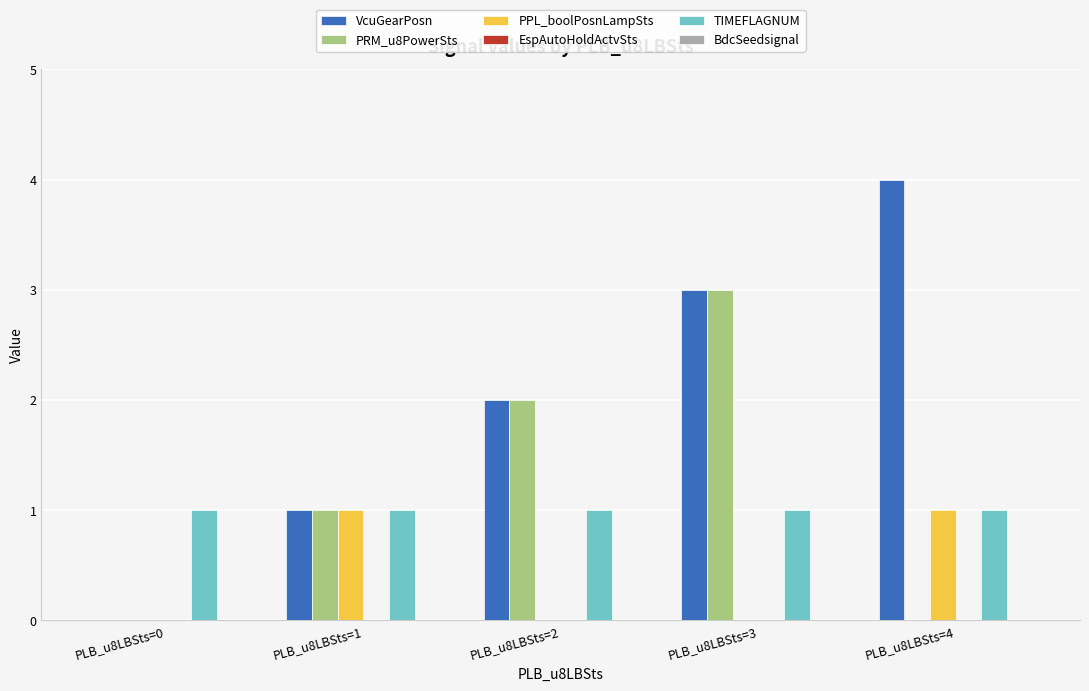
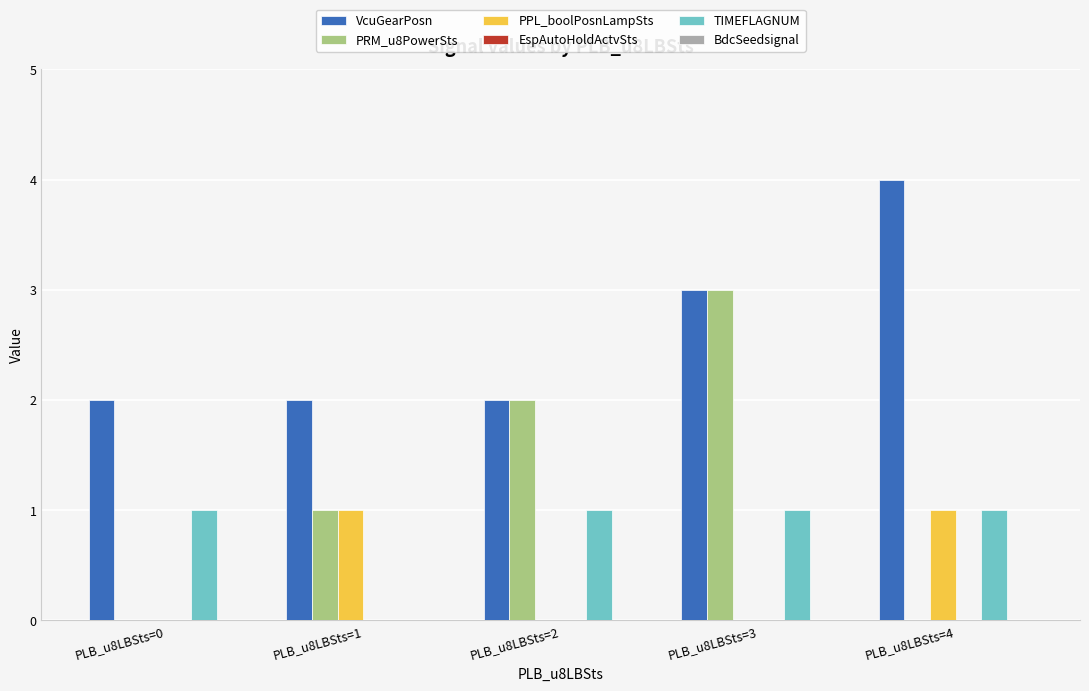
VcuGearPosn, PLB_u8LBSts=0: 0 -> 2
VcuGearPosn, PLB_u8LBSts=1: 1 -> 2
TIMEFLAGNUM, PLB_u8LBSts=1: 1 -> 0
